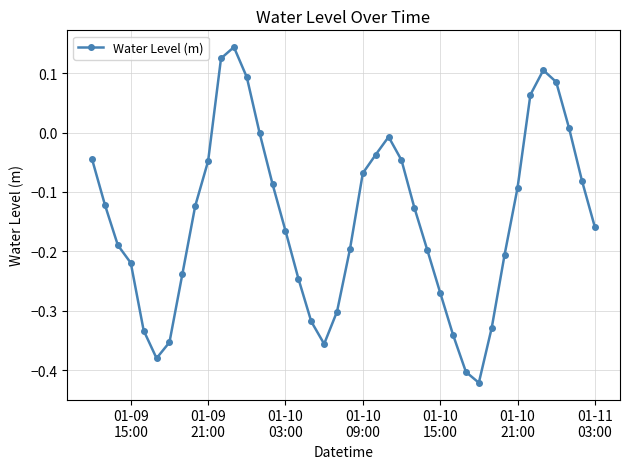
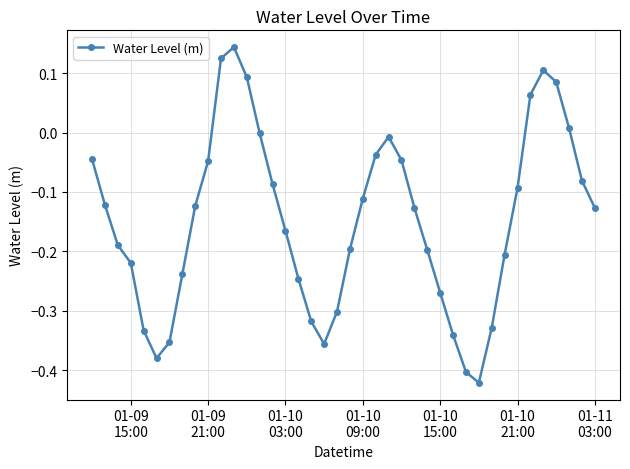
01-10 09:00: -0.07 -> -0.11
01-11 03:00: -0.16 -> -0.13
